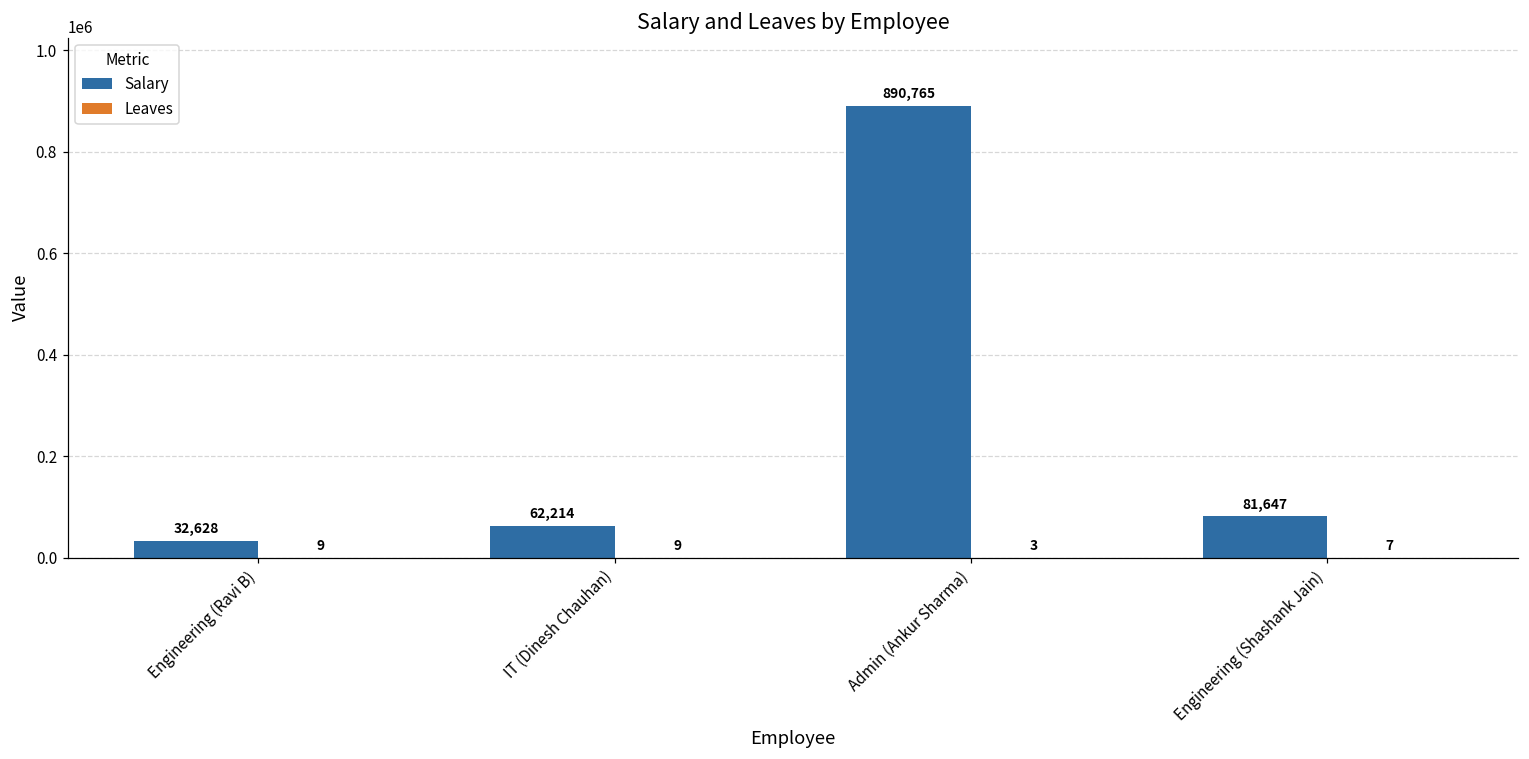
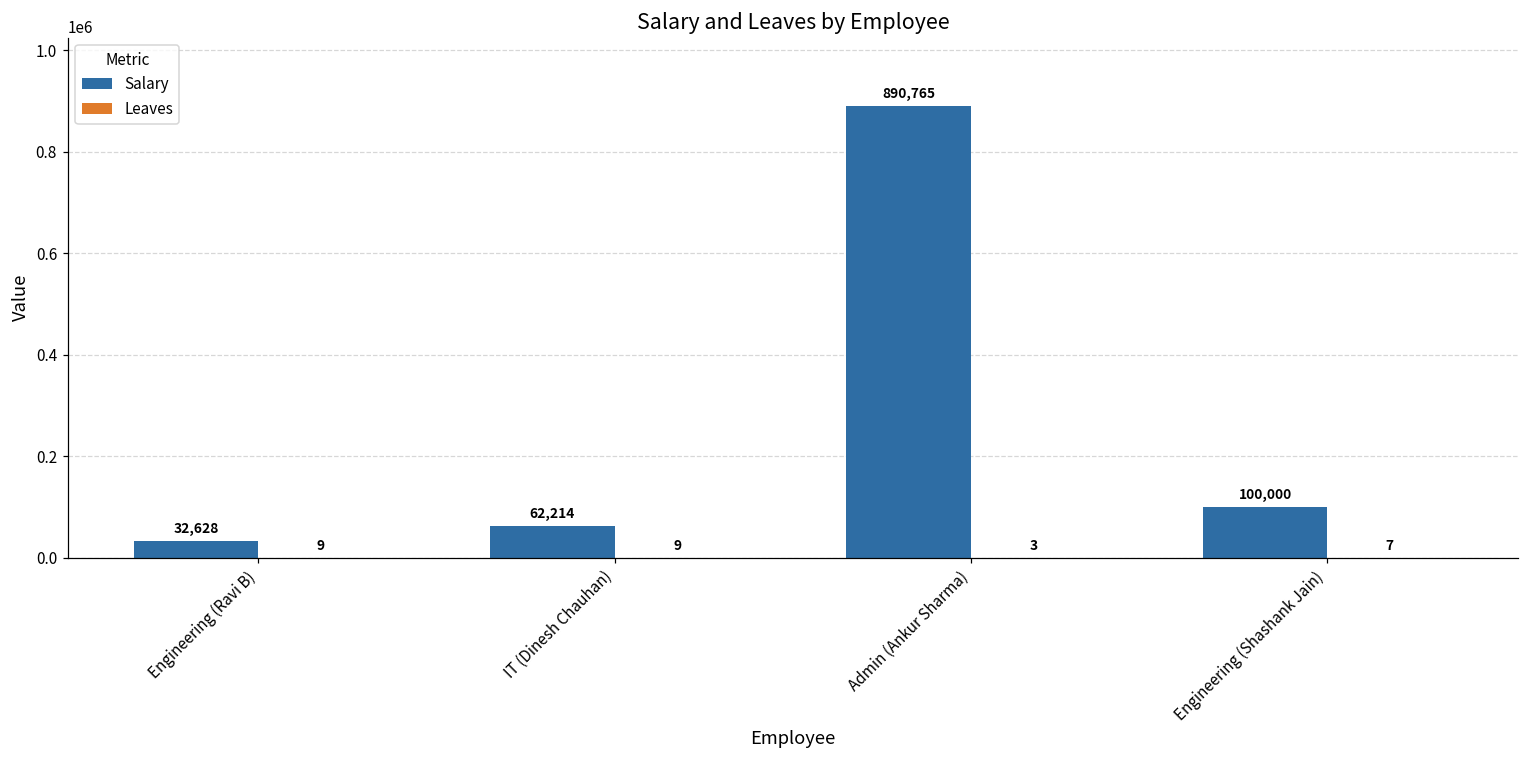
Salary, Engineering (Shashank Jain): 81,647 -> 100,000
